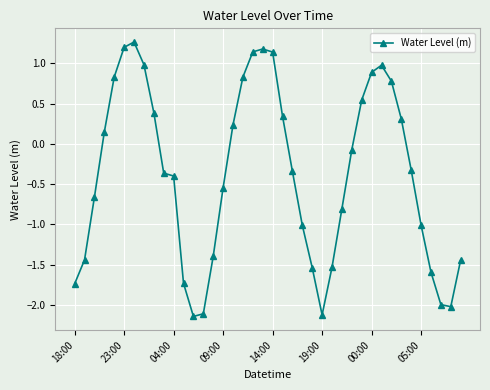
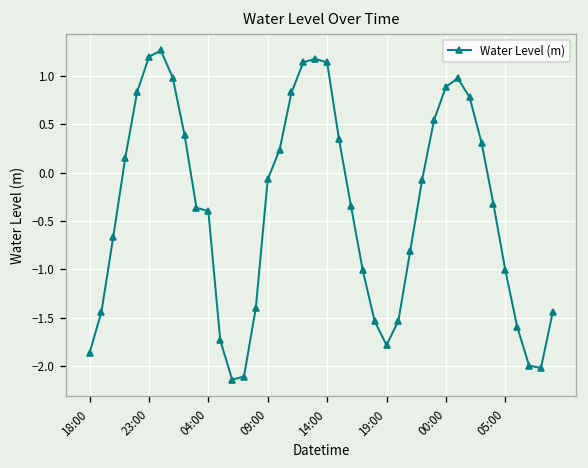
18:00: -1.7 -> -1.9
09:00: -0.5 -> -0.1
19:00: -2.1 -> -1.8
